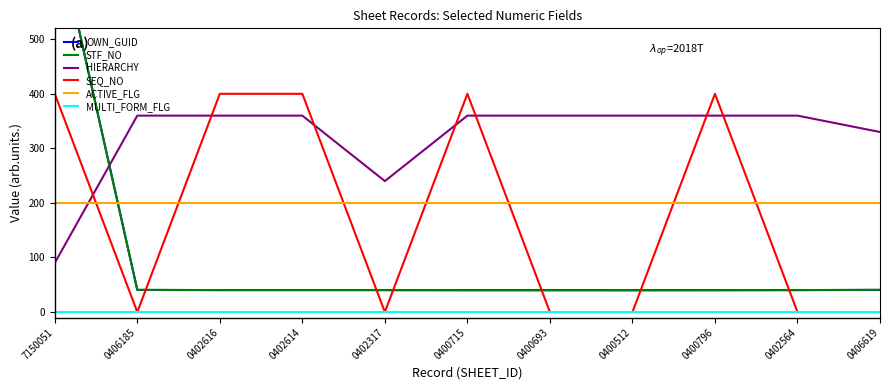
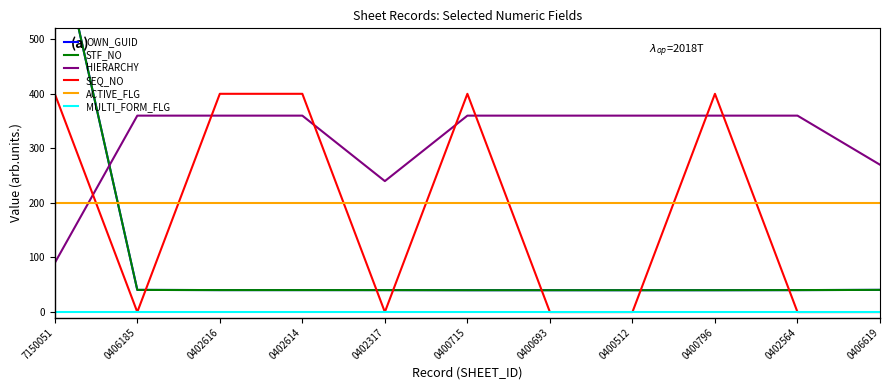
HIERARCHY, 0406619: 330 -> 270
